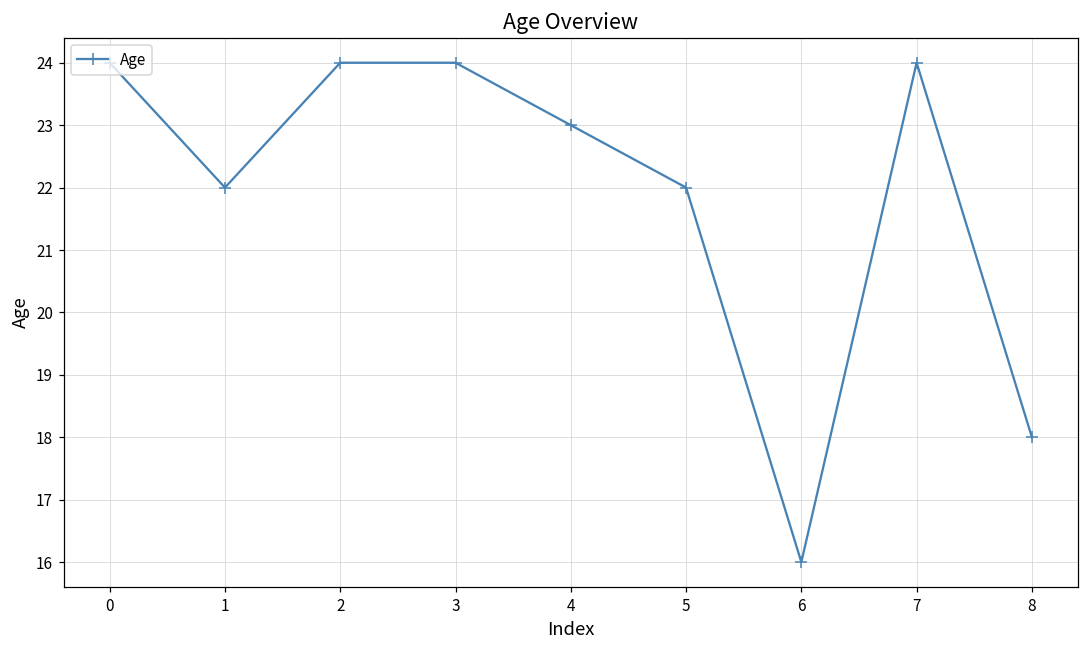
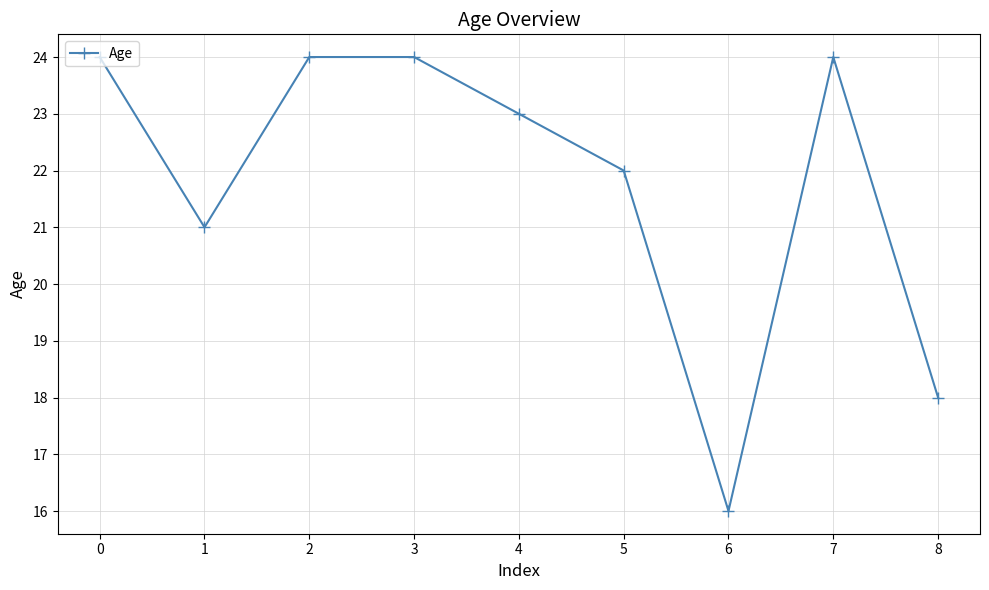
1: 22 -> 21
